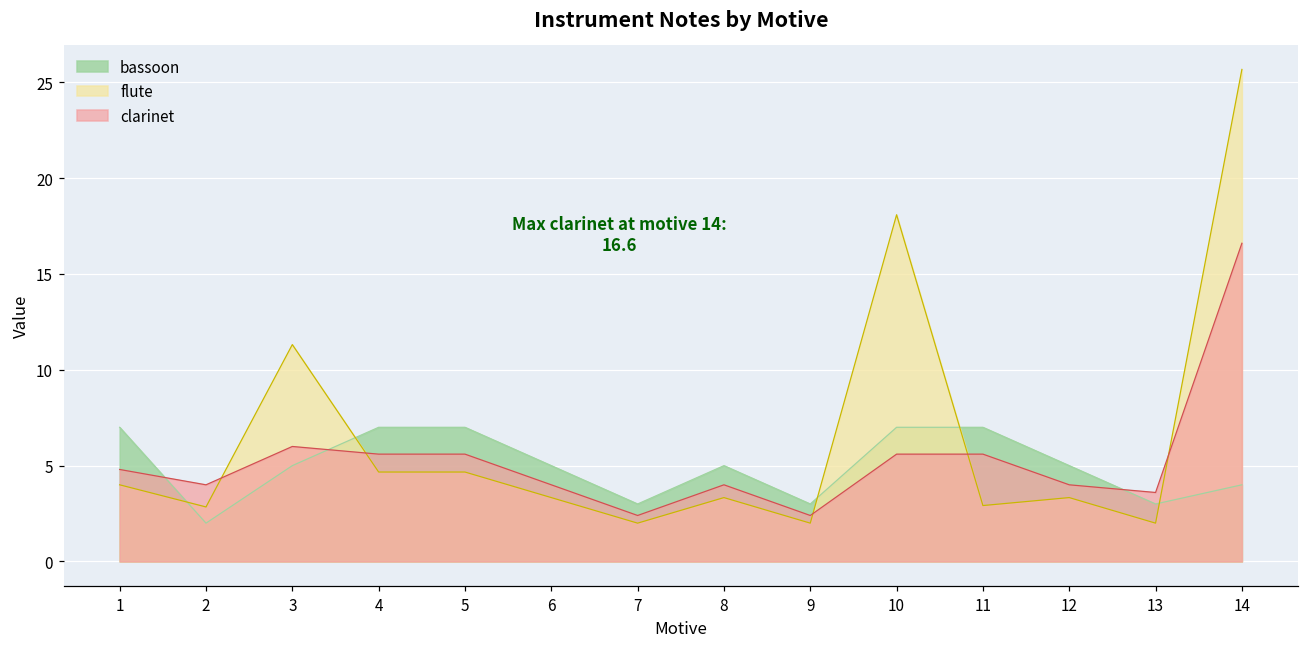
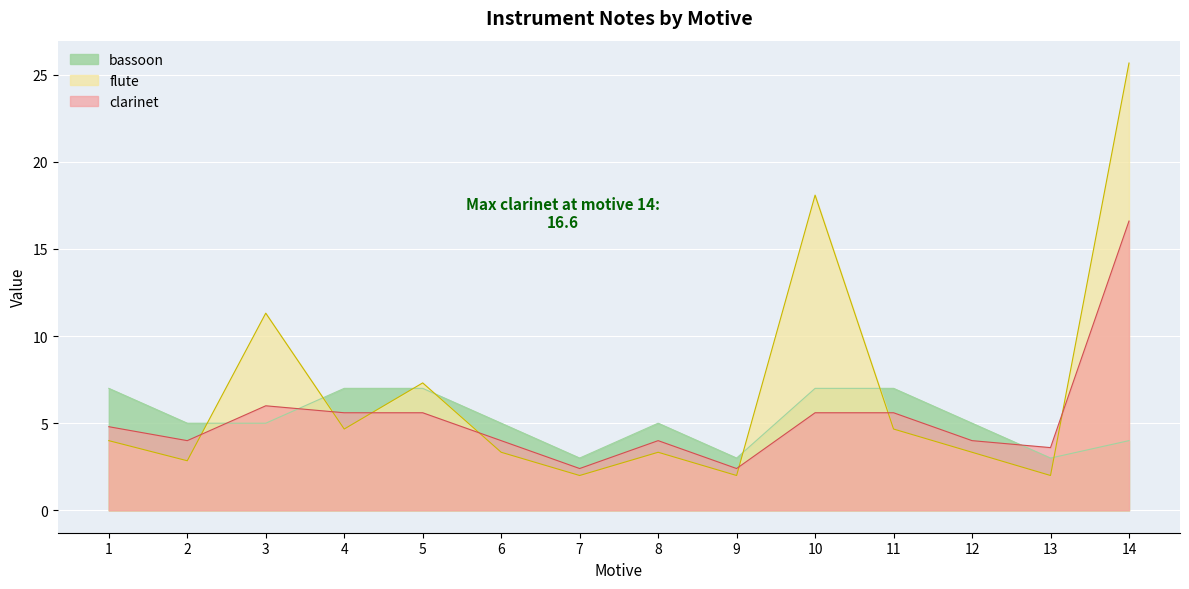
bassoon, 2: 2 -> 5
flute, 5: 4.7 -> 7.3
flute, 11: 2.9 -> 4.7
